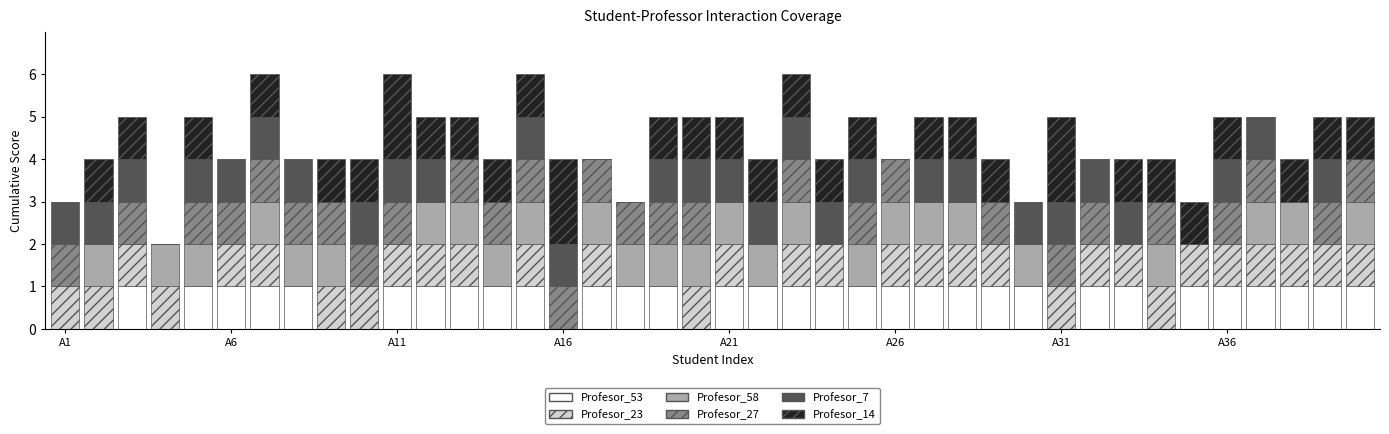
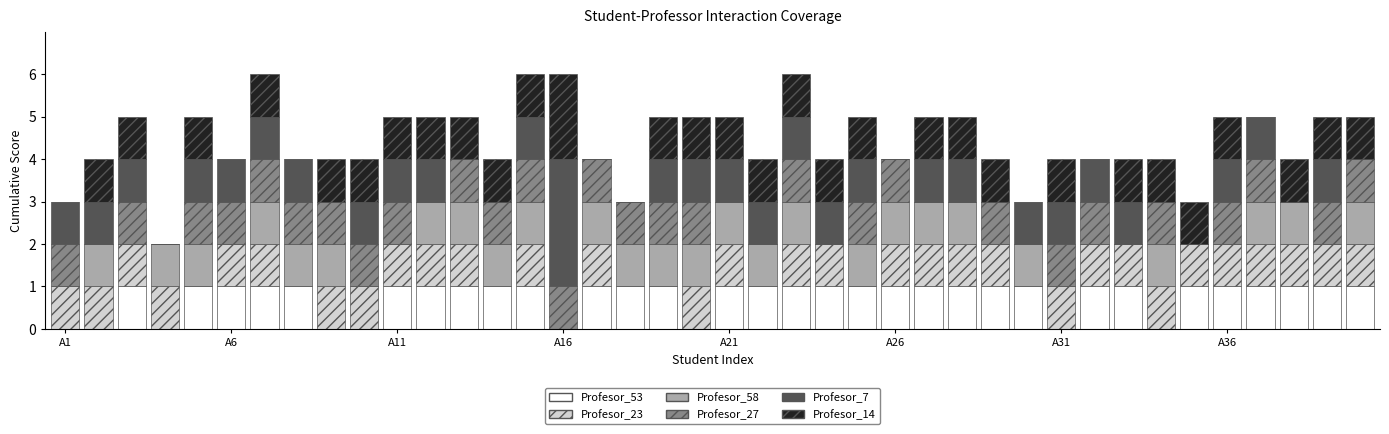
Profesor_14, A11: 2 -> 1
Profesor_7, A16: 1 -> 3
Profesor_14, A31: 2 -> 1
